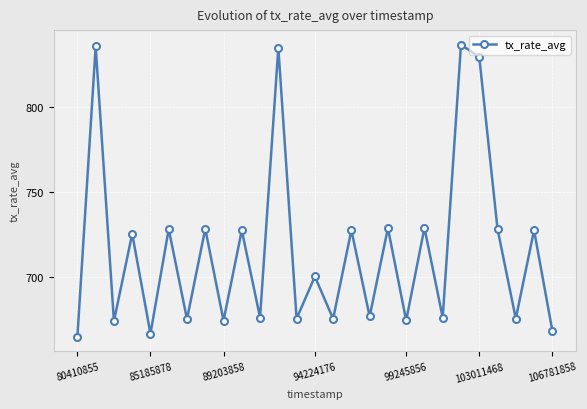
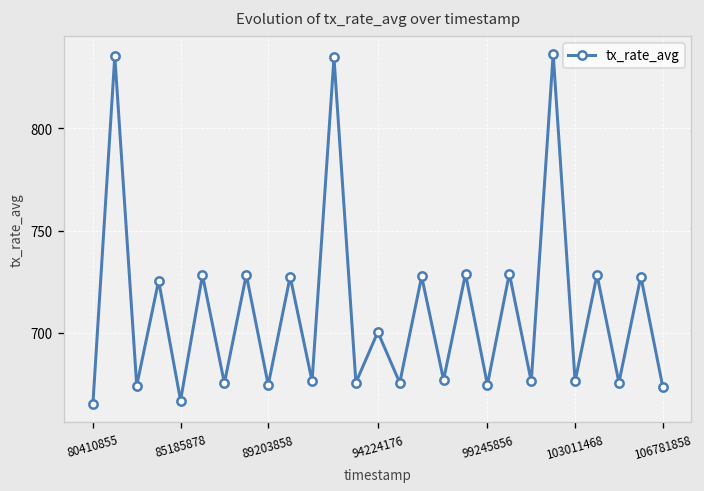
103011468: 829 -> 676
106781858: 669 -> 674
